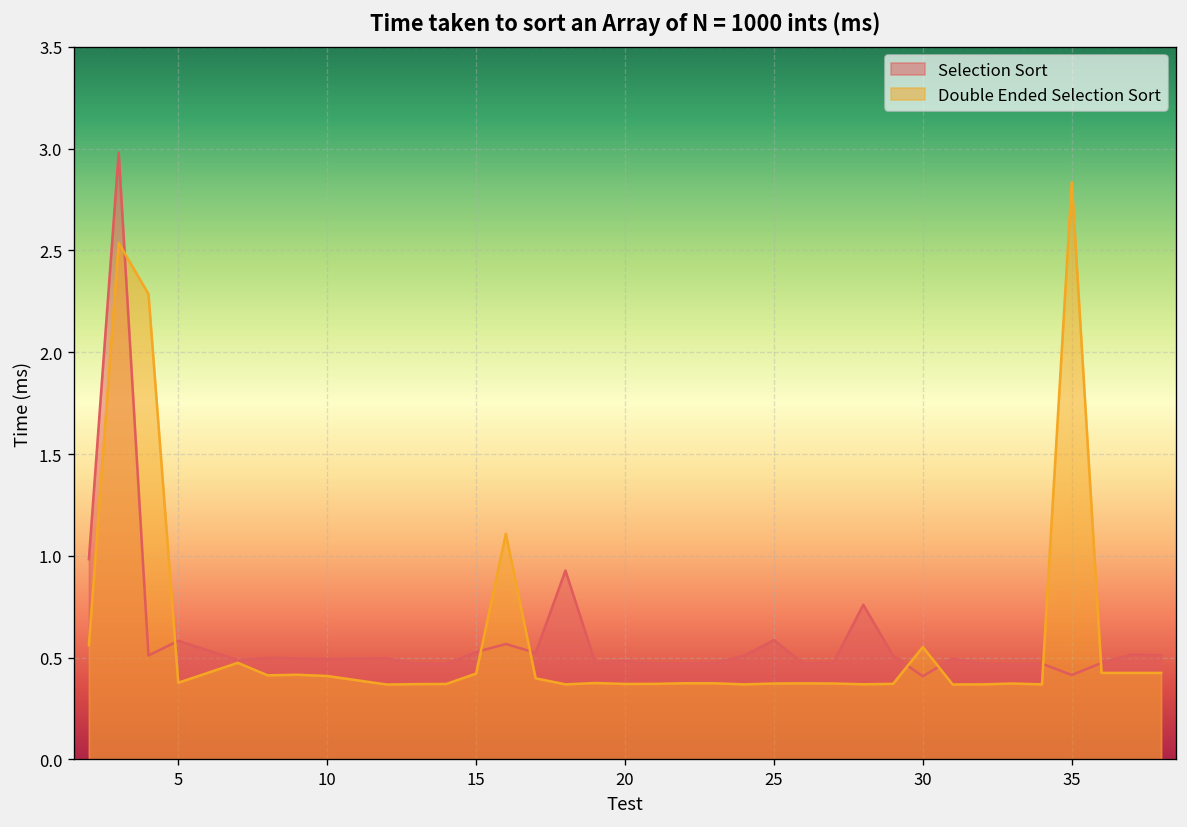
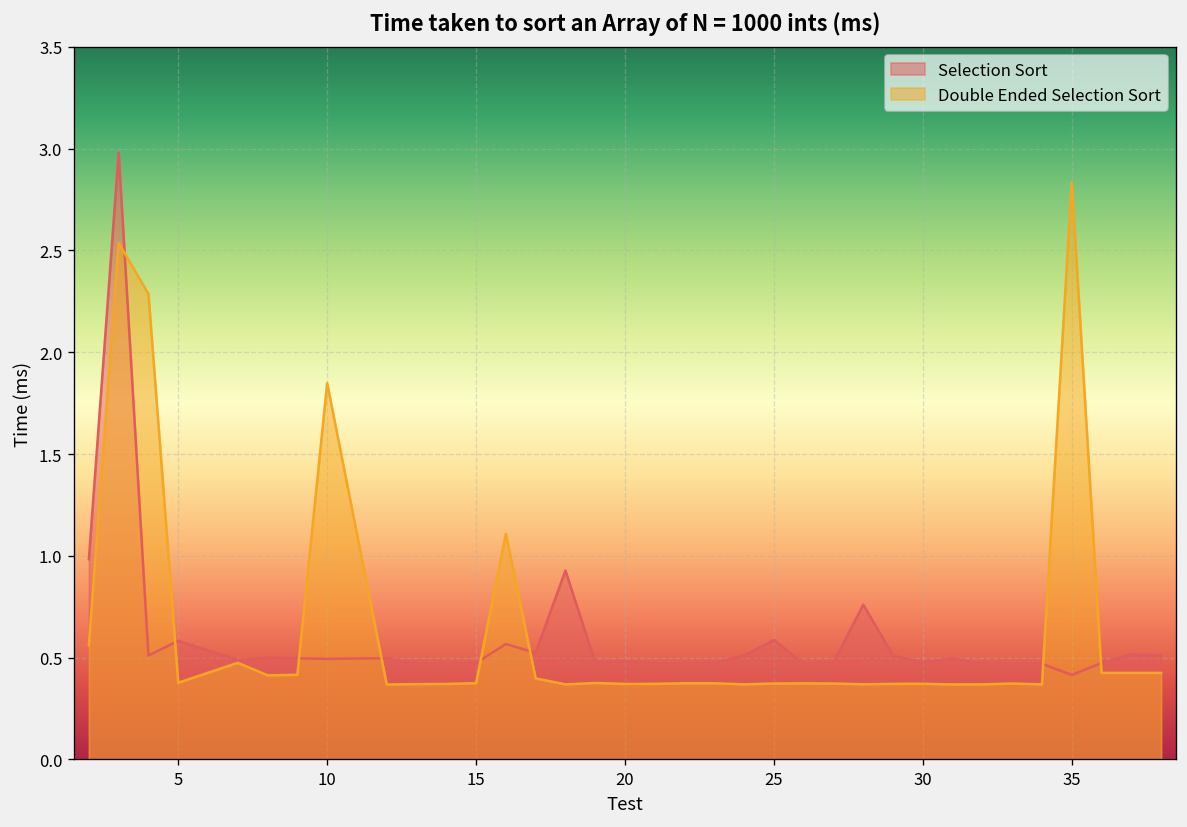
Double Ended Selection Sort, 10: 0.41 -> 1.85
Selection Sort, 15: 0.53 -> 0.47
Double Ended Selection Sort, 15: 0.42 -> 0.37
Selection Sort, 30: 0.41 -> 0.48
Double Ended Selection Sort, 30: 0.55 -> 0.37
